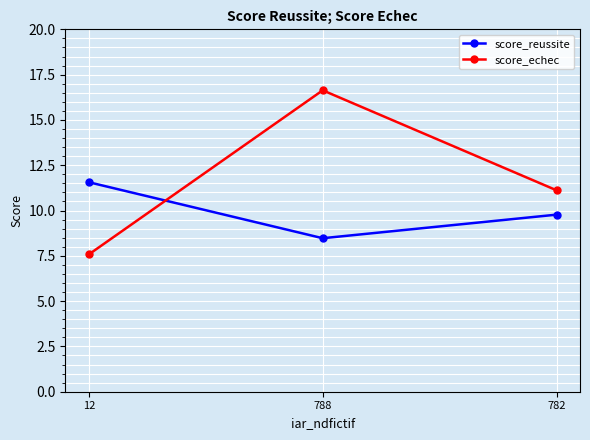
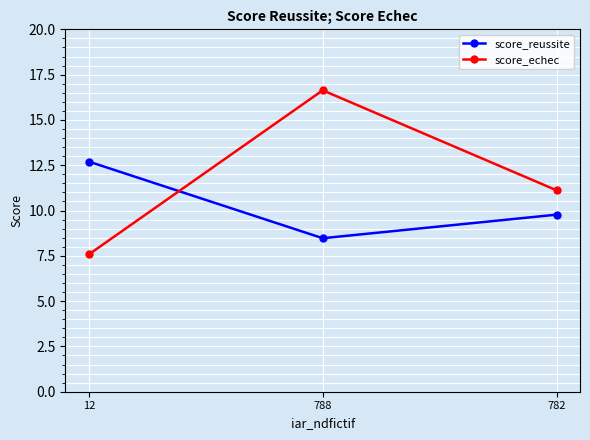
score_reussite, 12: 11.6 -> 12.7
